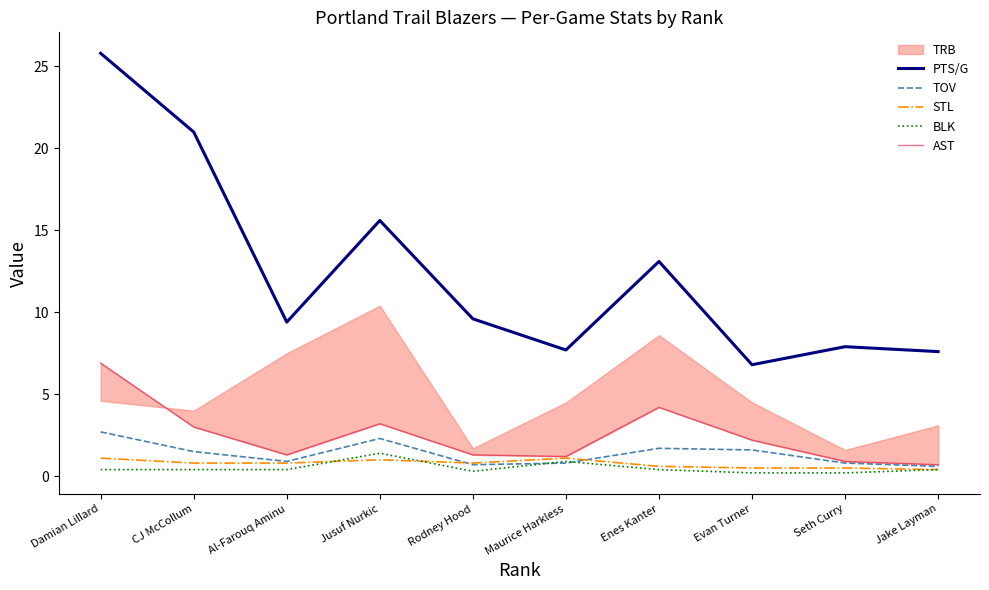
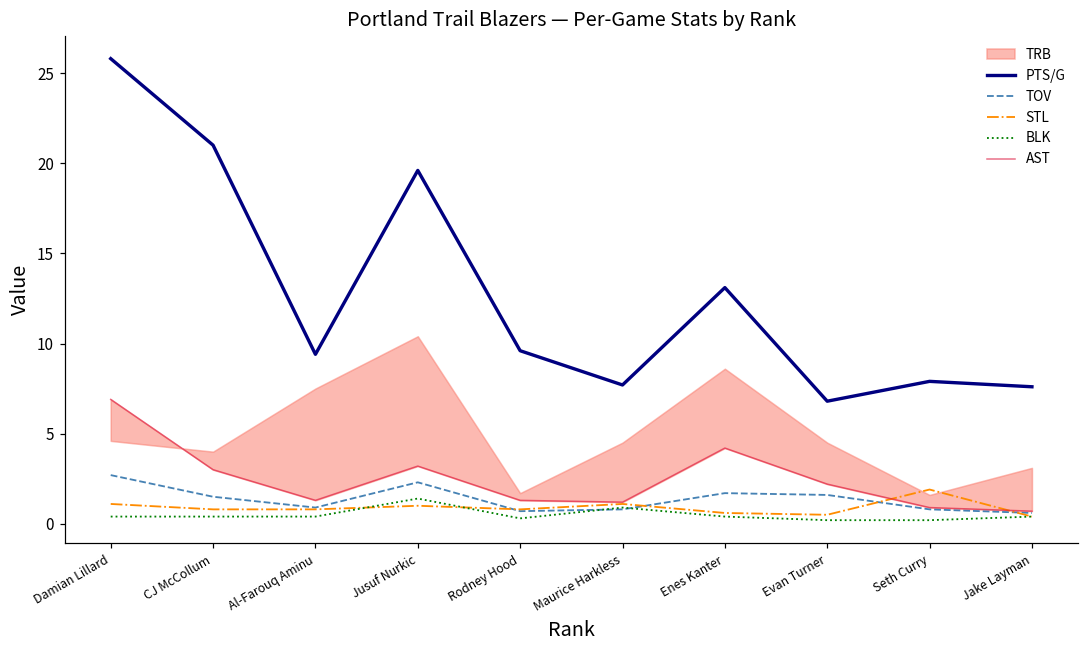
PTS/G, Jusuf Nurkic: 15.6 -> 19.6
STL, Seth Curry: 0.5 -> 1.9
